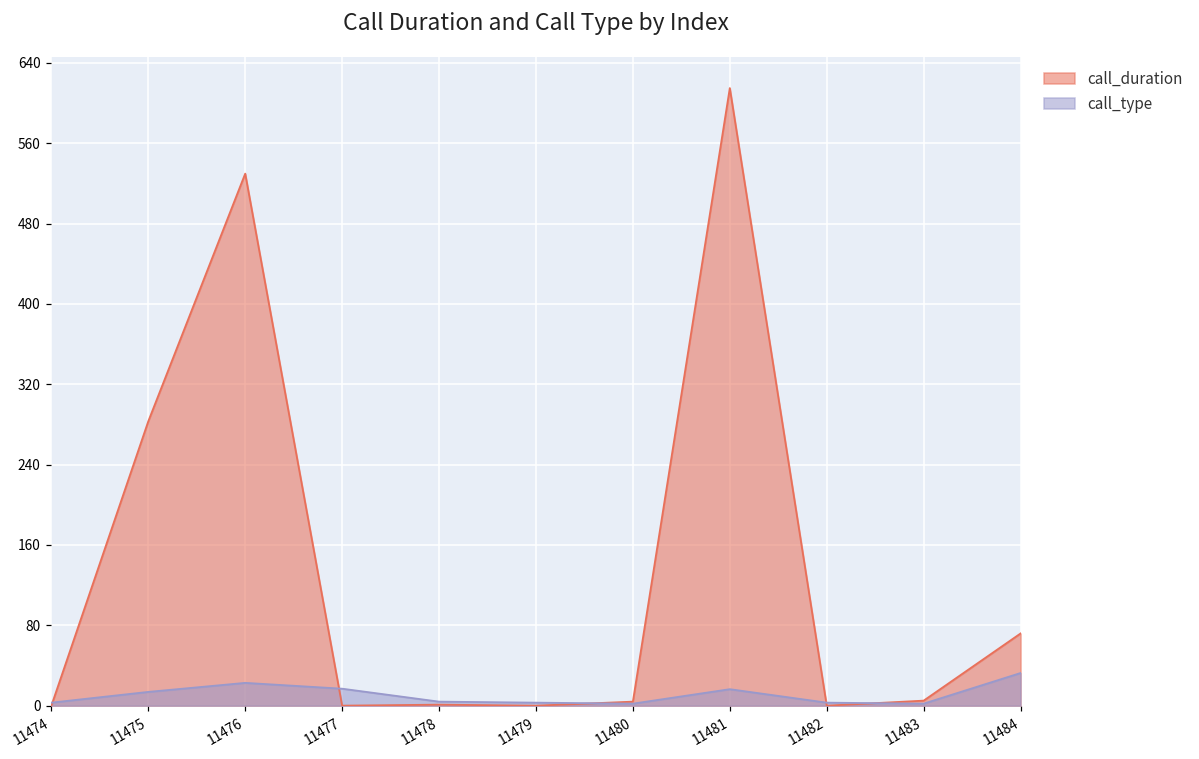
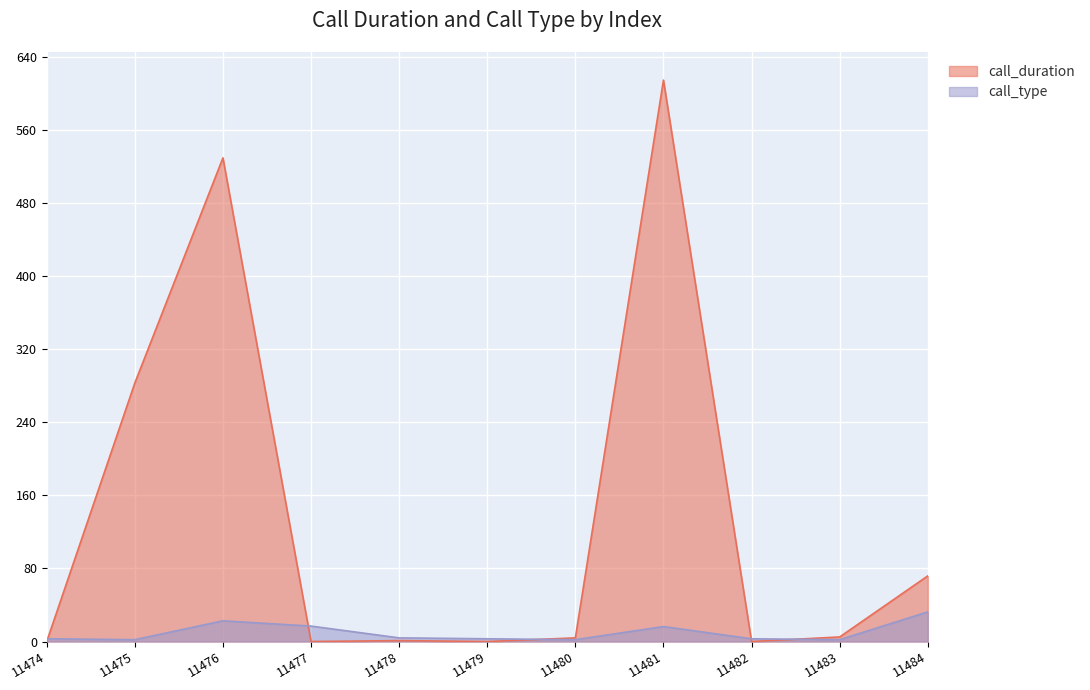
call_type, 11475: 10 -> 0
